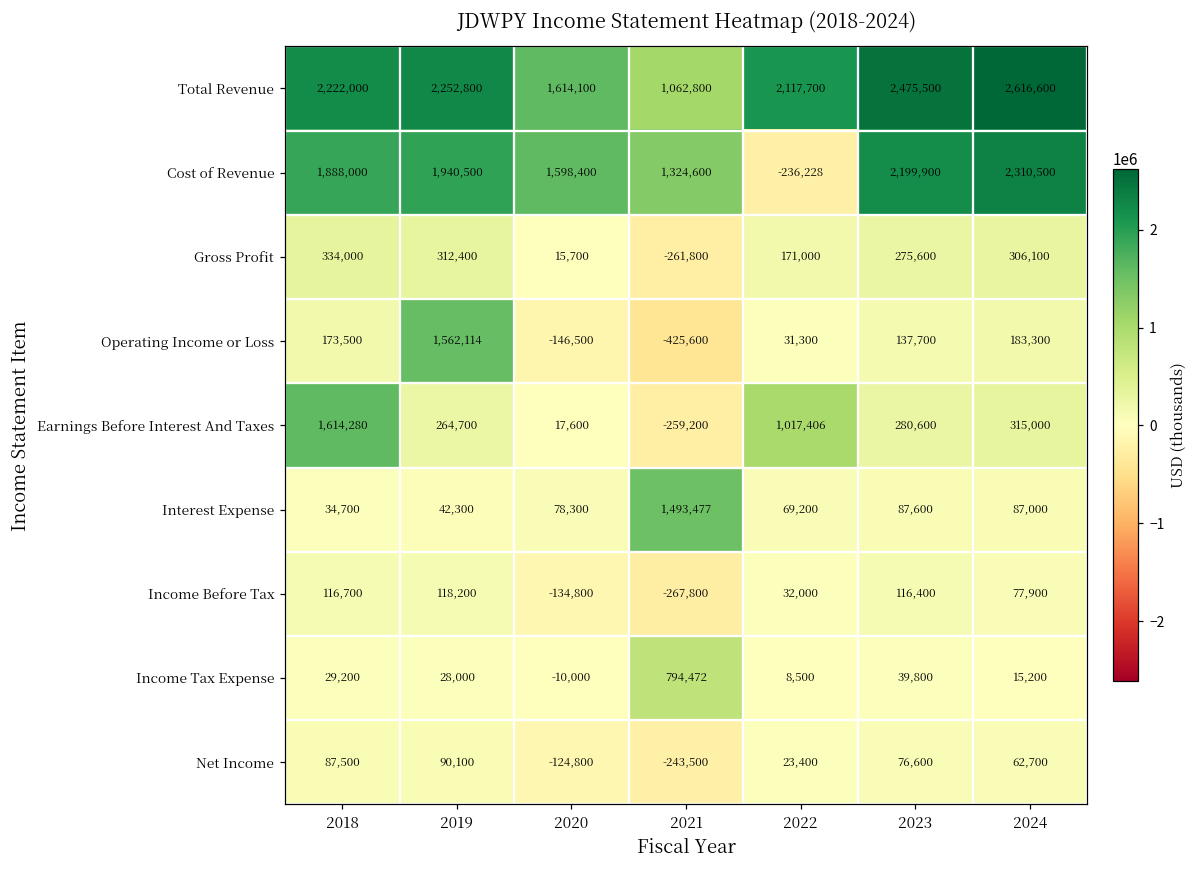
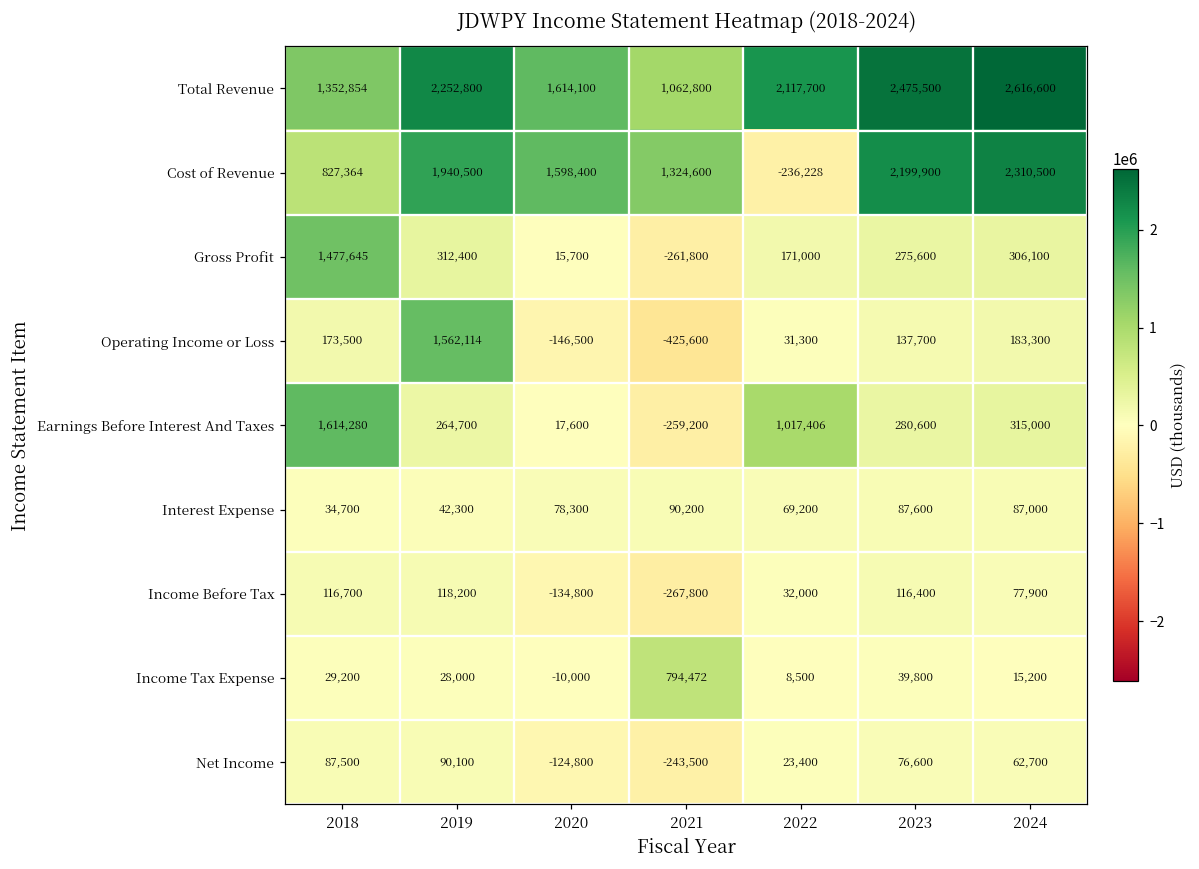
Total Revenue, 2018: 2,222,000 -> 1,352,854
Cost of Revenue, 2018: 1,888,000 -> 827,364
Gross Profit, 2018: 334,000 -> 1,477,645
Interest Expense, 2021: 1,493,477 -> 90,200
